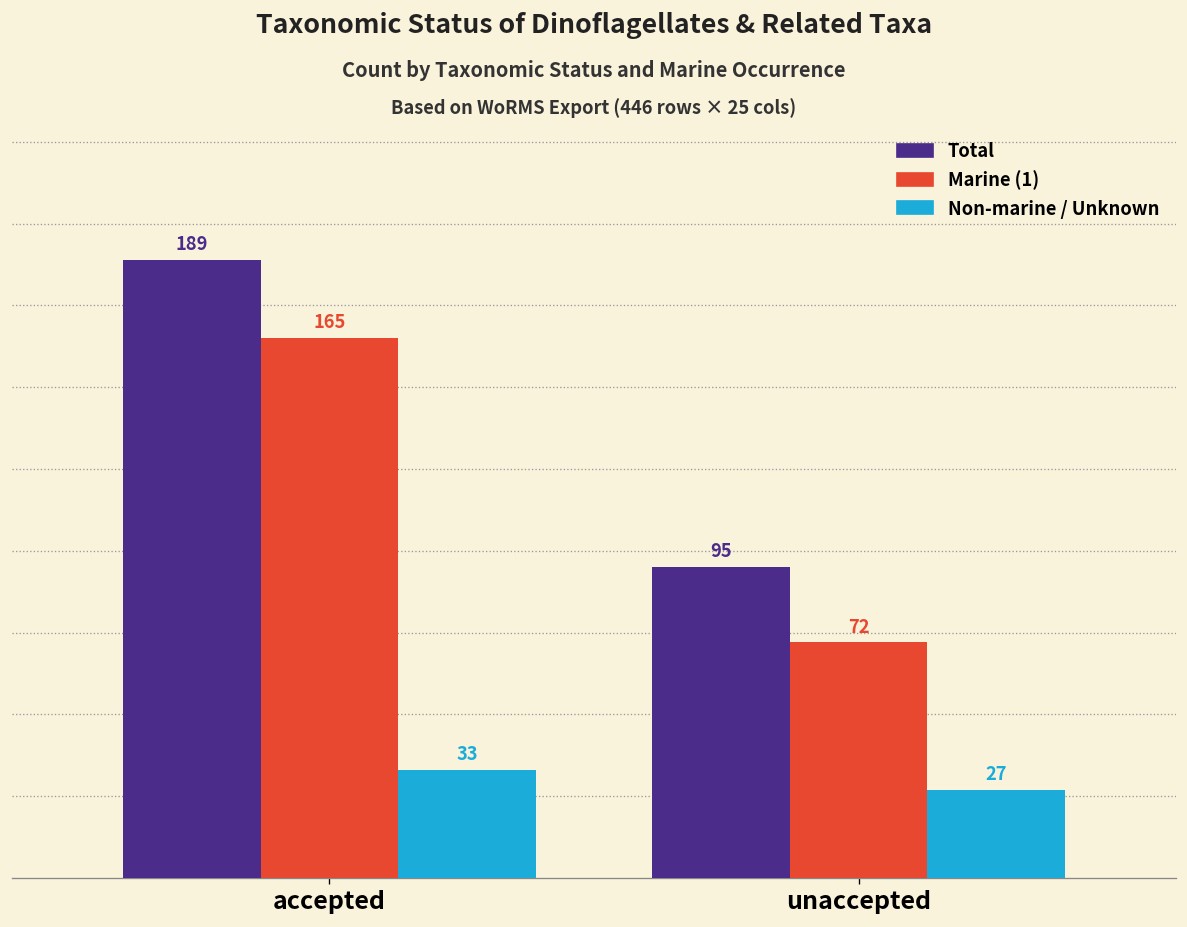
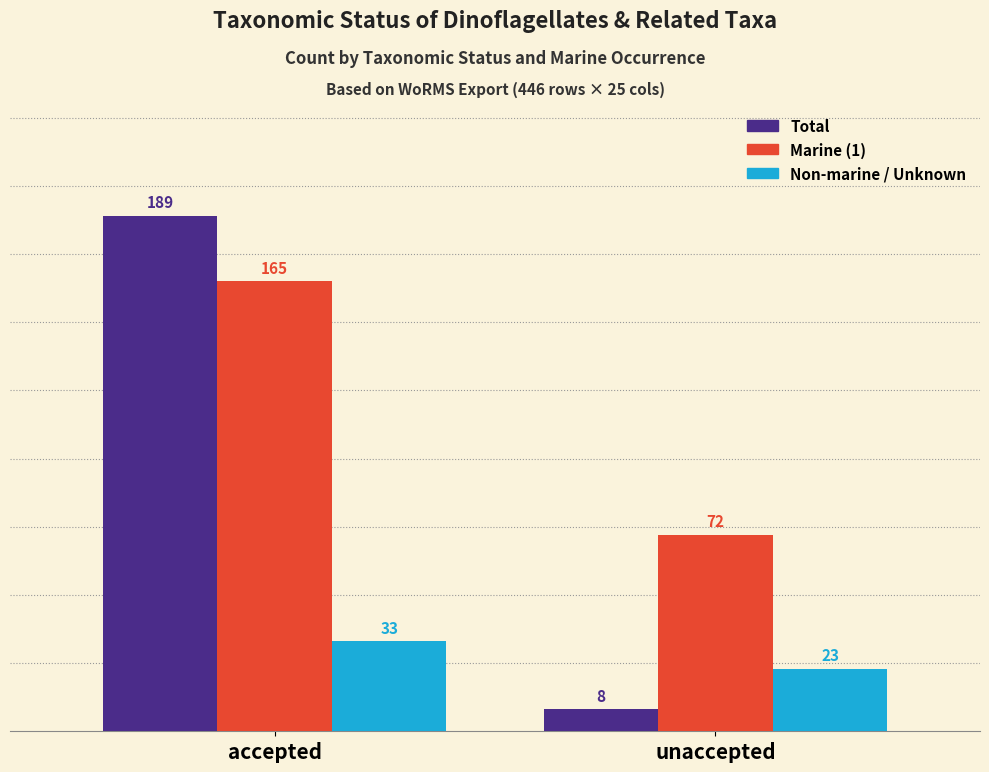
Total, unaccepted: 95 -> 8
Non-marine / Unknown, unaccepted: 27 -> 23
